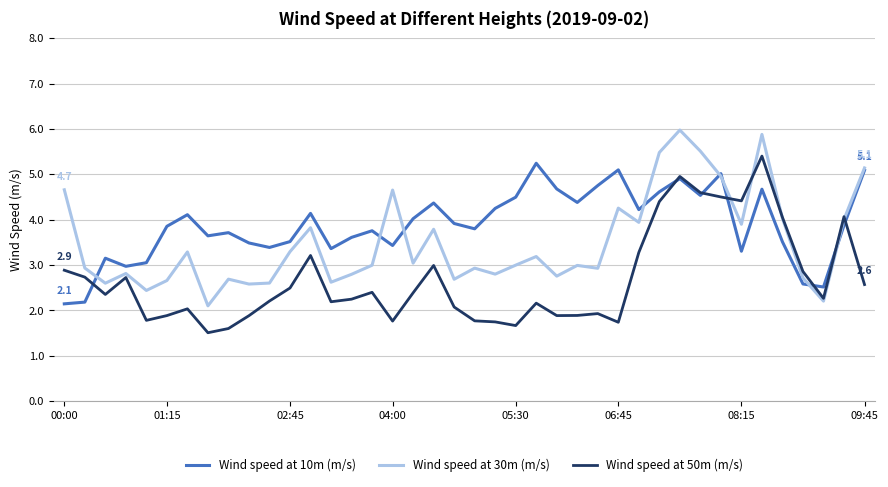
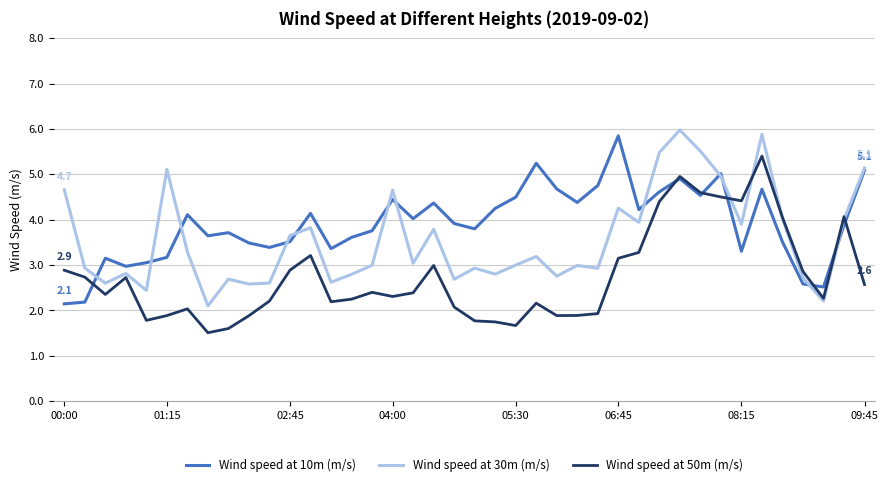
Wind speed at 10m (m/s), 01:15: 3.9 -> 3.2
Wind speed at 30m (m/s), 01:15: 2.7 -> 5.1
Wind speed at 30m (m/s), 02:45: 3.3 -> 3.7
Wind speed at 50m (m/s), 02:45: 2.5 -> 2.9
Wind speed at 10m (m/s), 04:00: 3.4 -> 4.4
Wind speed at 50m (m/s), 04:00: 1.8 -> 2.3
Wind speed at 10m (m/s), 06:45: 5.1 -> 5.8
Wind speed at 50m (m/s), 06:45: 1.7 -> 3.2
